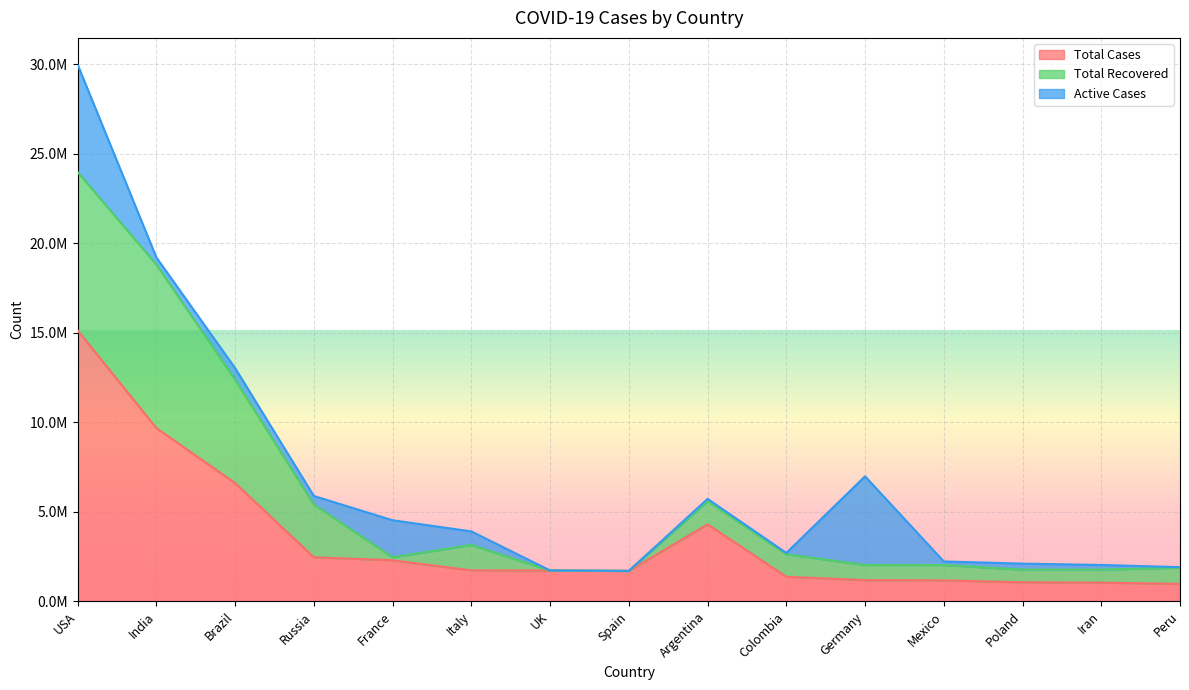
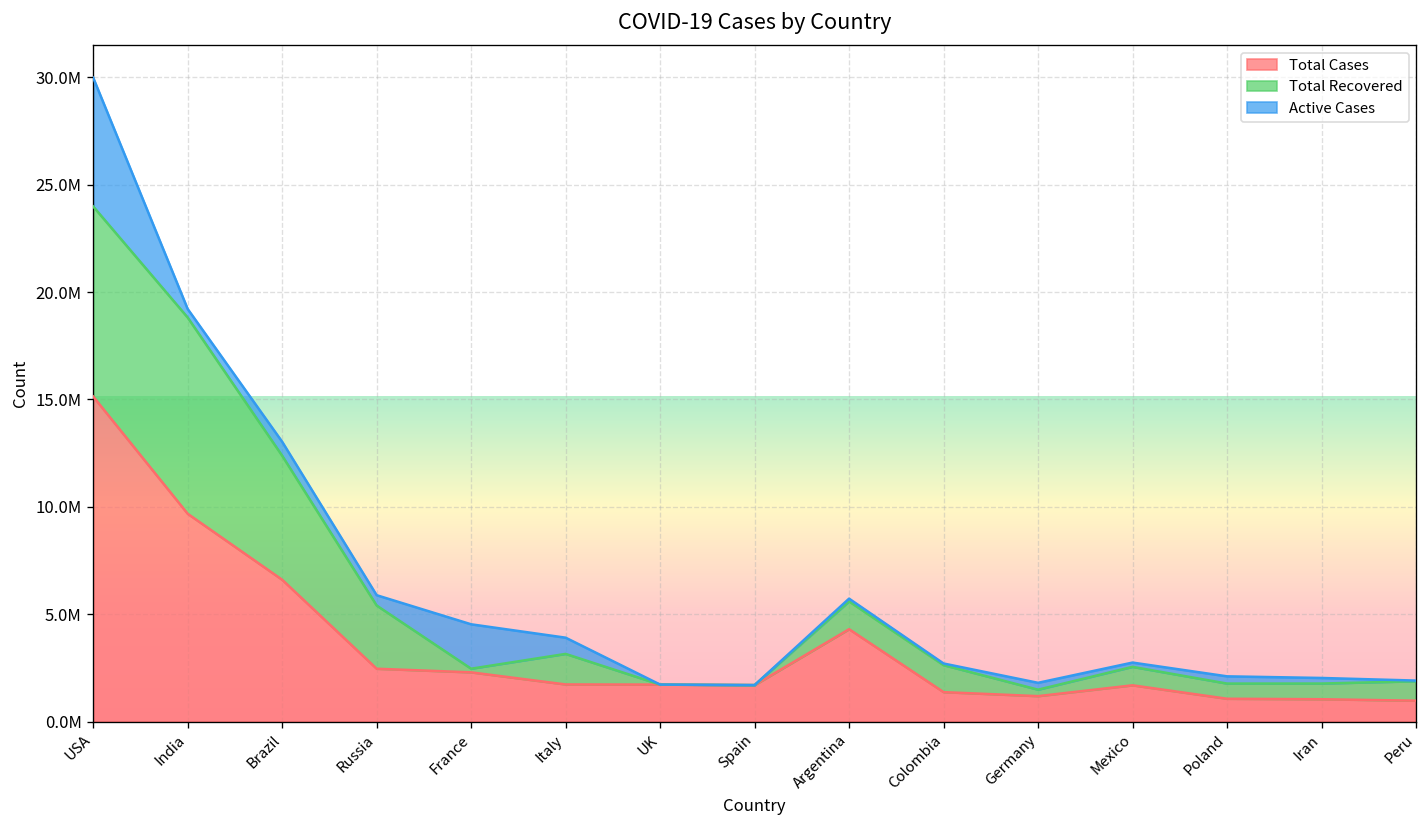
Total Recovered, Germany: 800000 -> 300000
Active Cases, Germany: 5000000 -> 300000
Total Cases, Mexico: 1200000 -> 1700000
